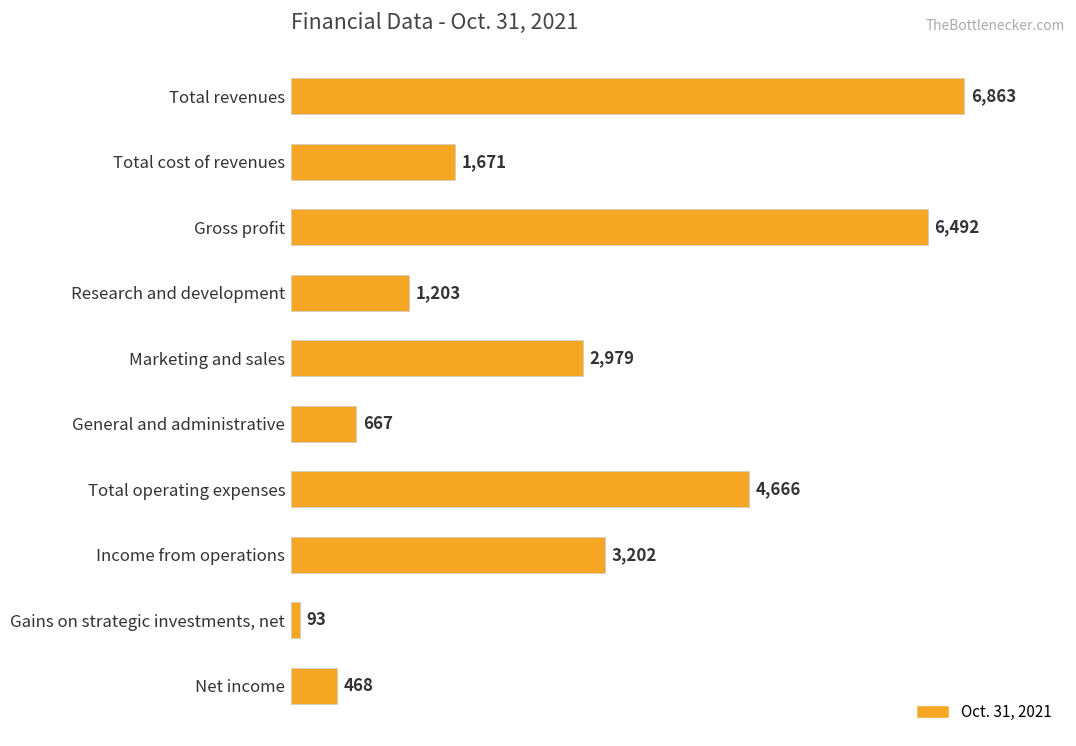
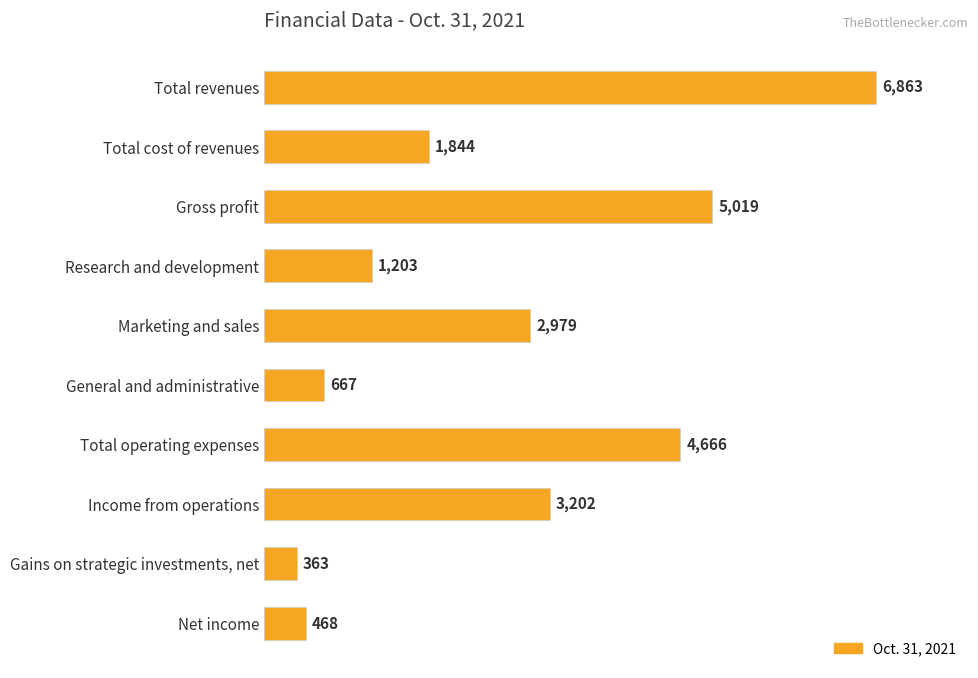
Total cost of revenues: 1,671 -> 1,844
Gross profit: 6,492 -> 5,019
Gains on strategic investments, net: 93 -> 363
